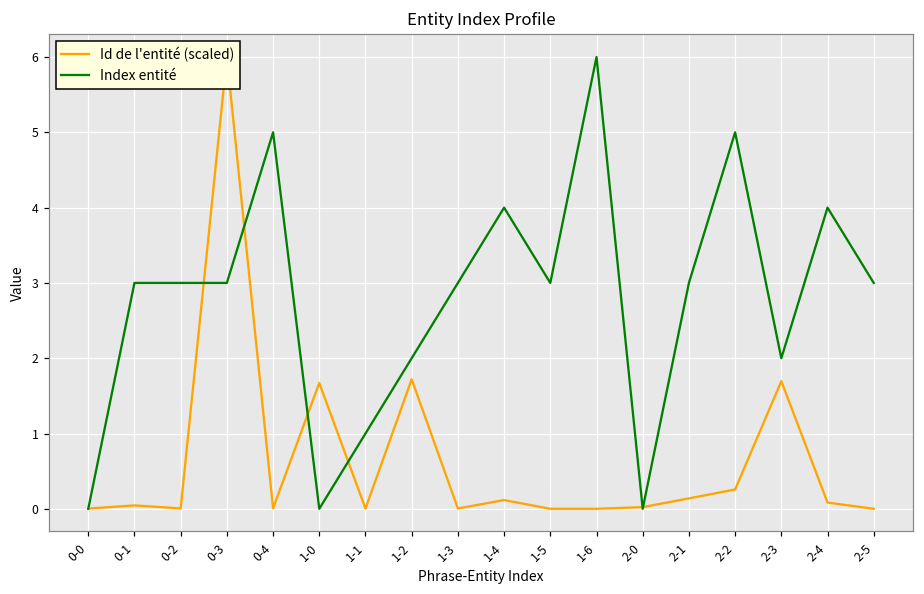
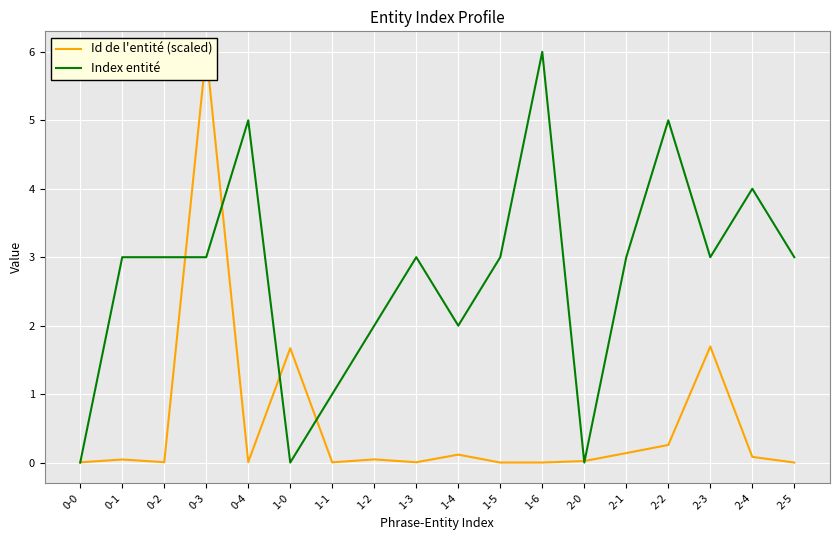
Id de l'entité (scaled), 1-2: 1.7 -> 0.0
Index entité, 1-4: 4 -> 2
Index entité, 2-3: 2 -> 3
